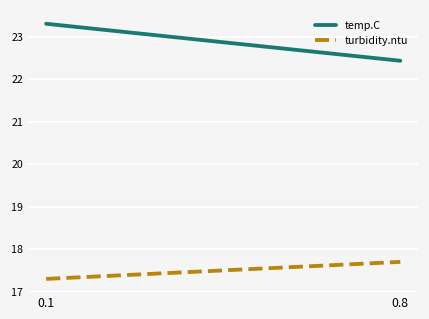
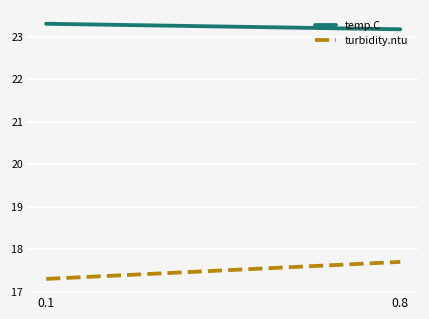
temp.C, 0.8: 22.4 -> 23.2
